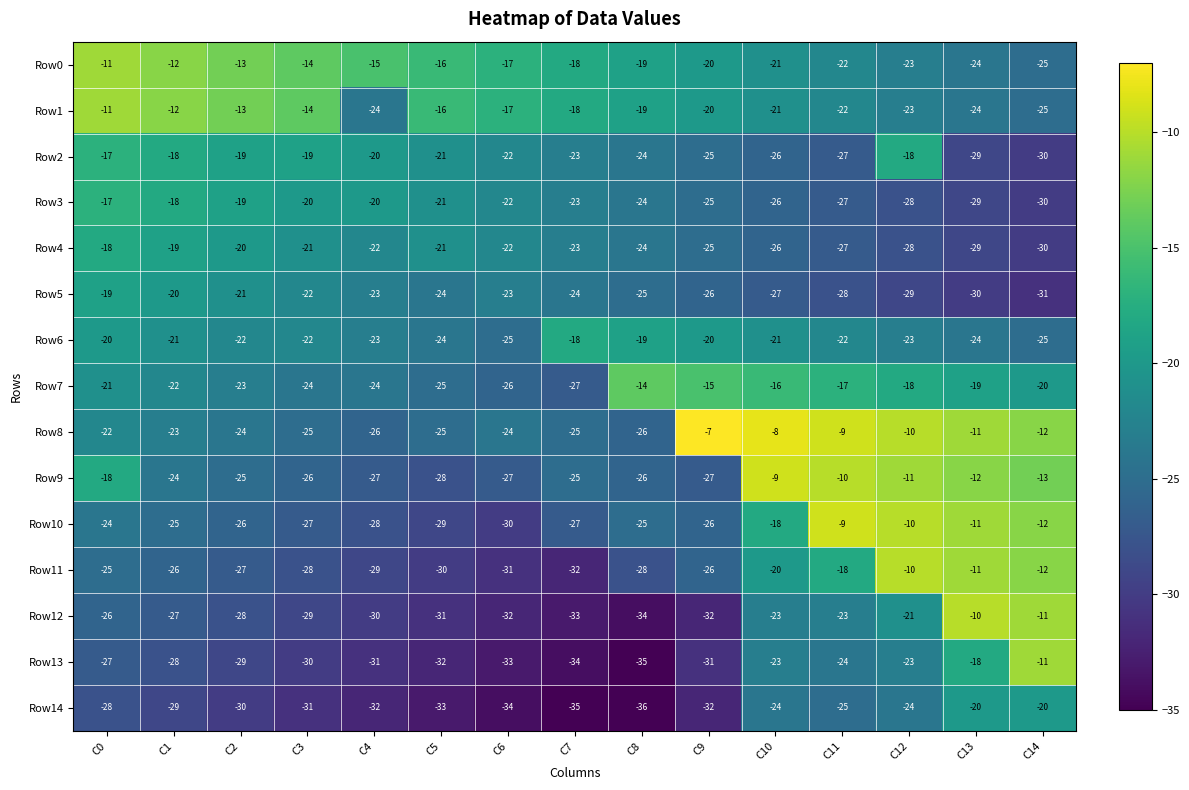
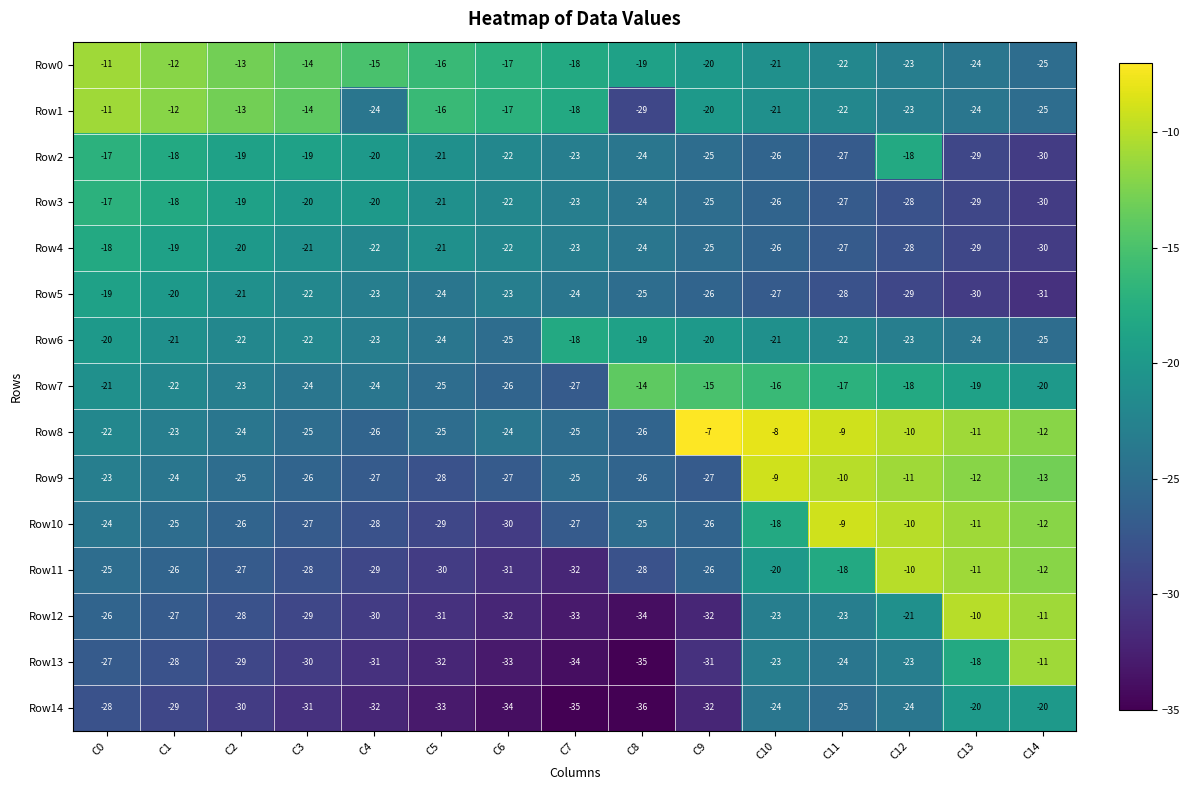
Row1, C8: -19 -> -29
Row9, C0: -18 -> -23
